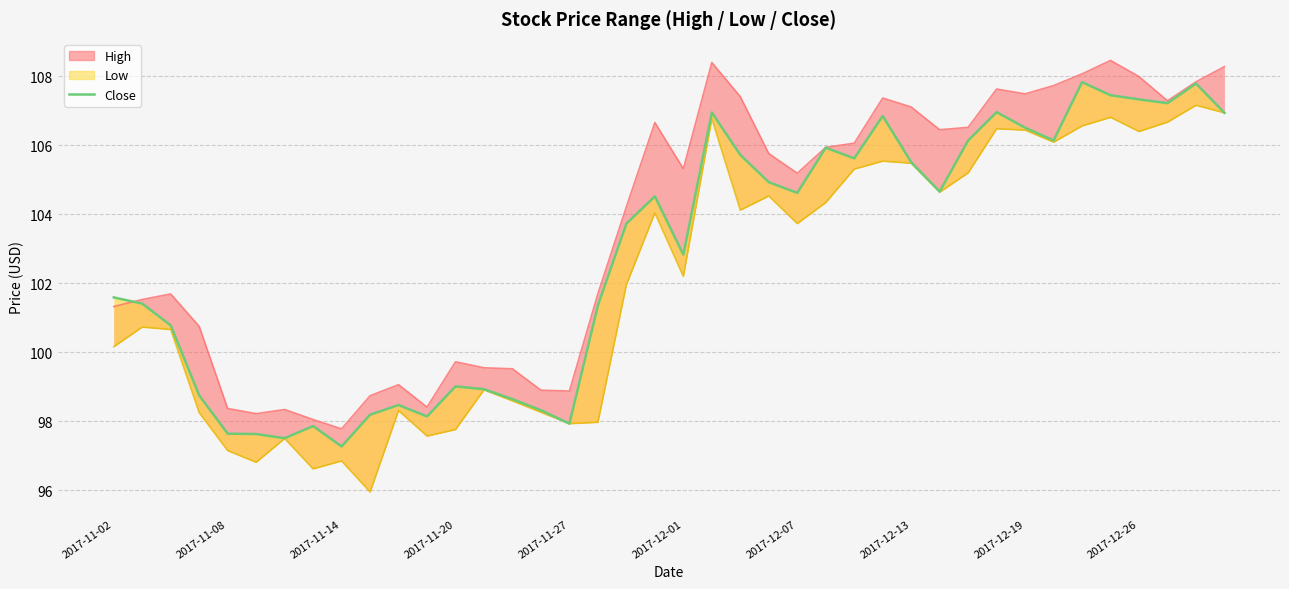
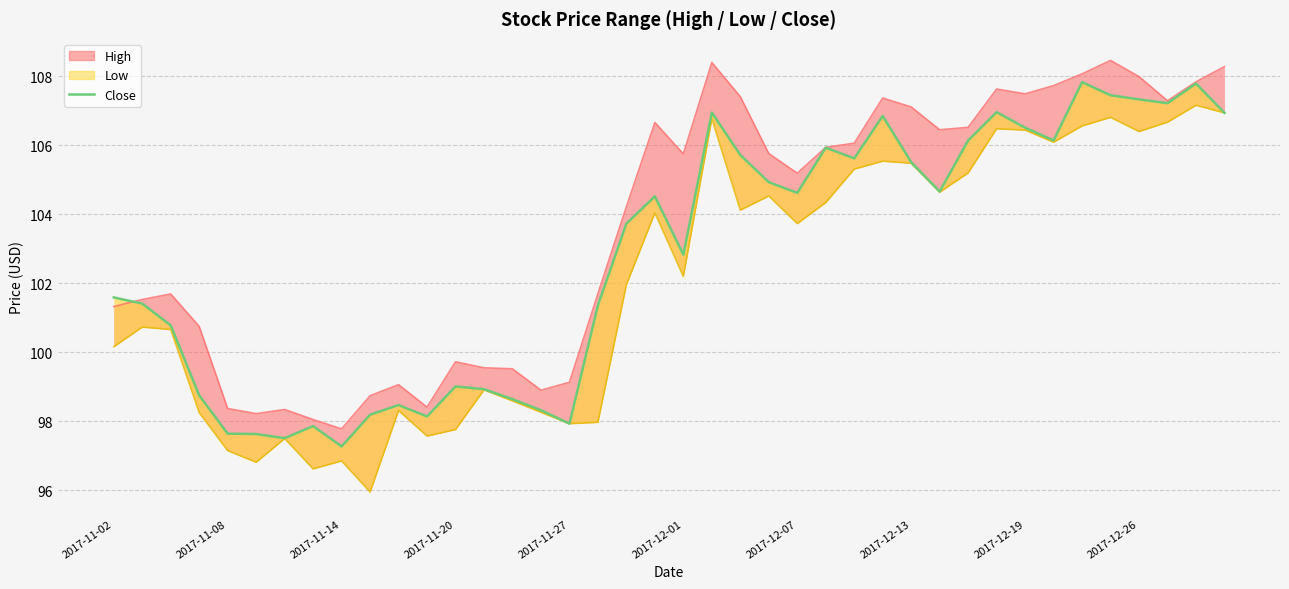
High, 2017-11-27: 98.9 -> 99.1
High, 2017-12-01: 105.3 -> 105.8
